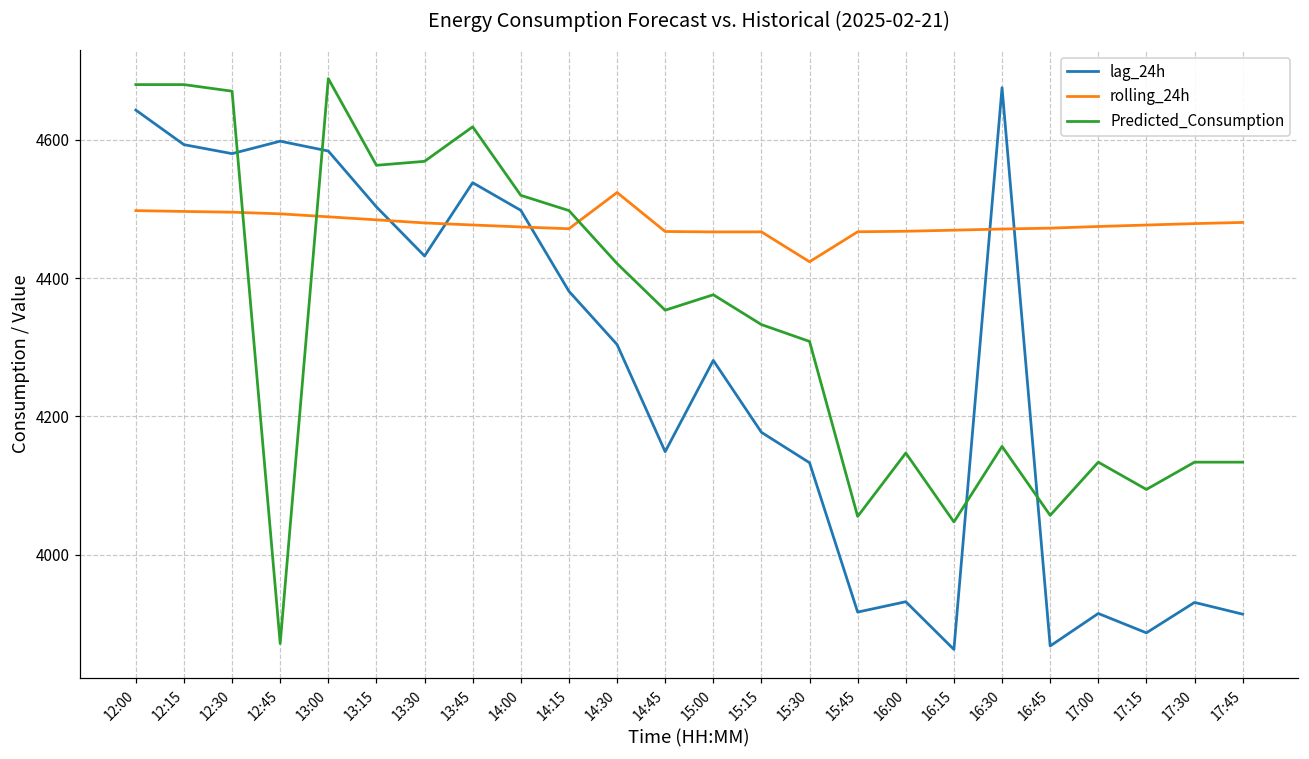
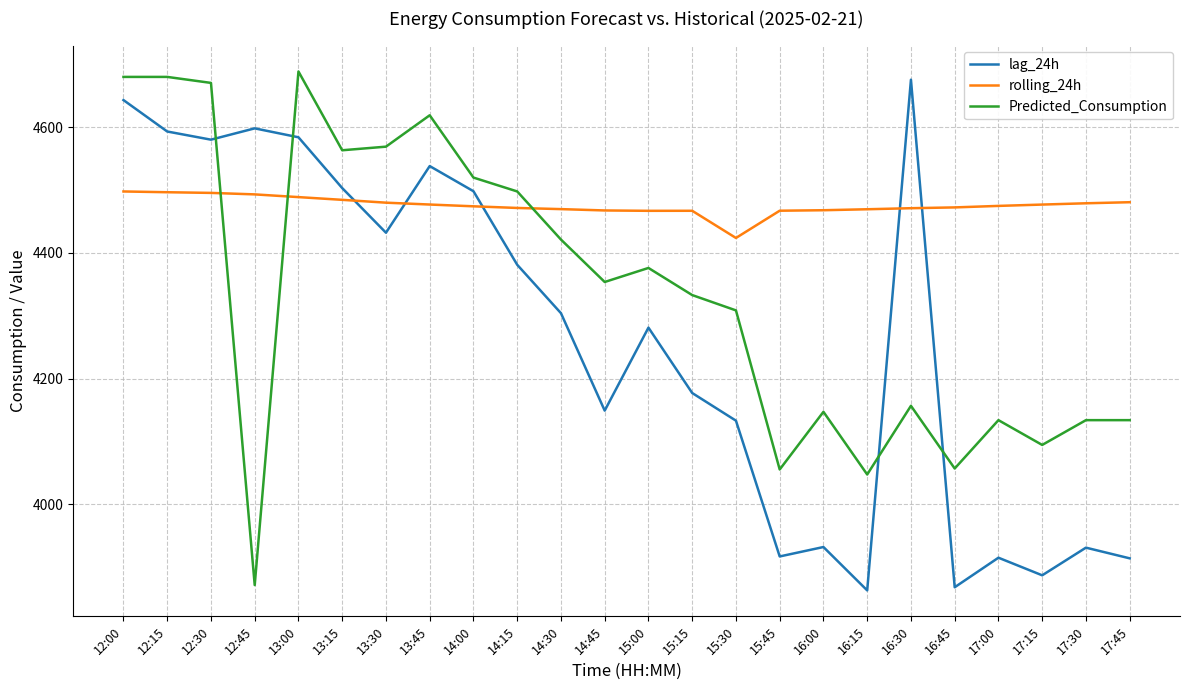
rolling_24h, 14:30: 4520 -> 4470
